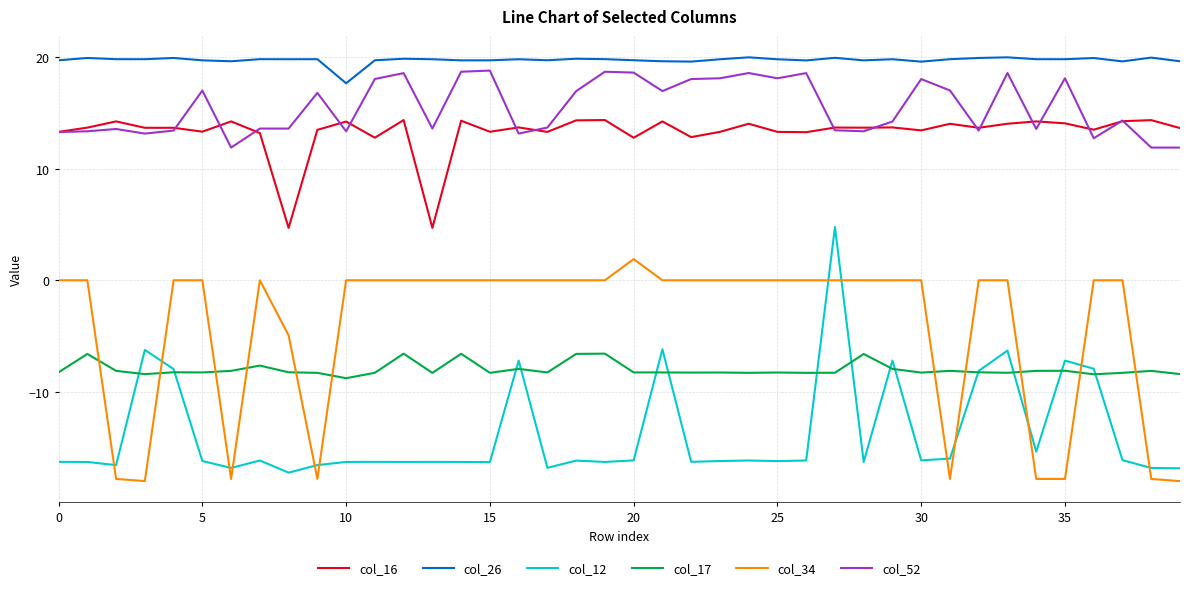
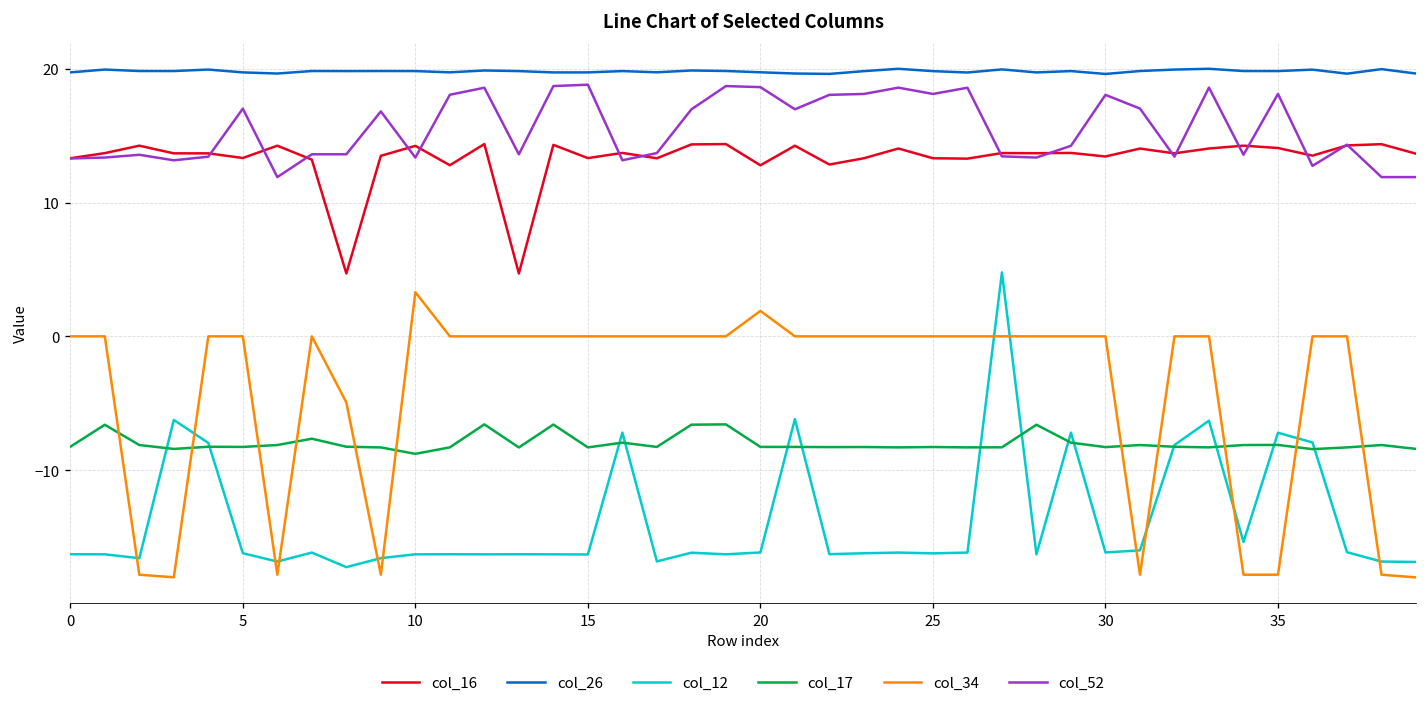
col_26, 10: 17.7 -> 19.8
col_34, 10: 0.0 -> 3.3
